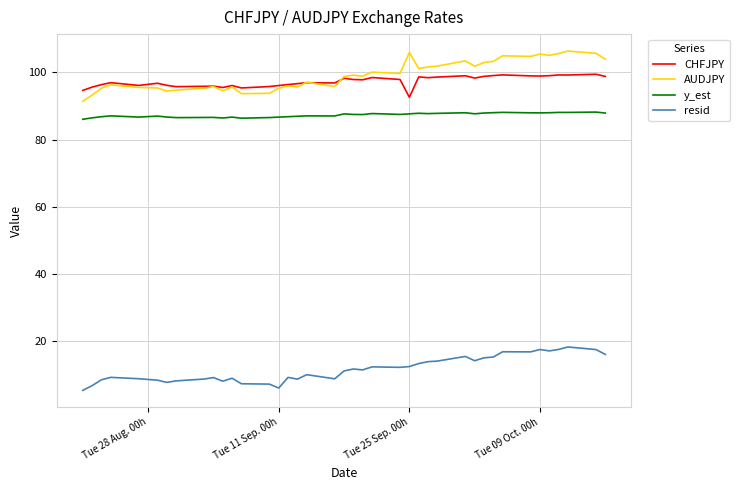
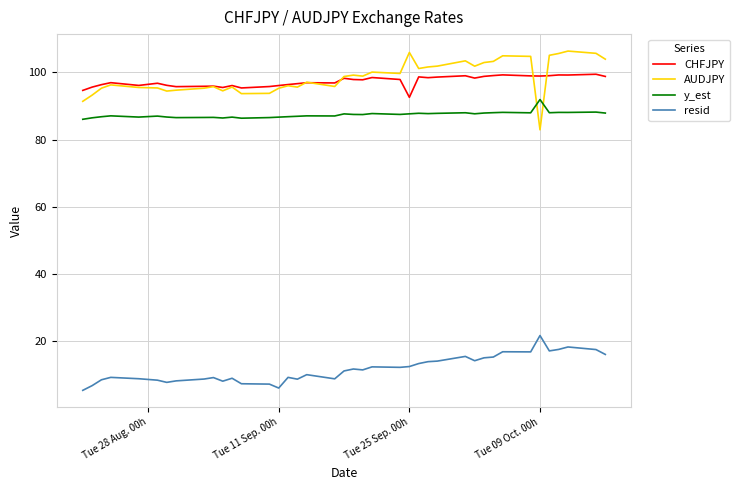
AUDJPY, Tue 09 Oct. 00h: 105 -> 83
y_est, Tue 09 Oct. 00h: 88 -> 92
resid, Tue 09 Oct. 00h: 18 -> 22
